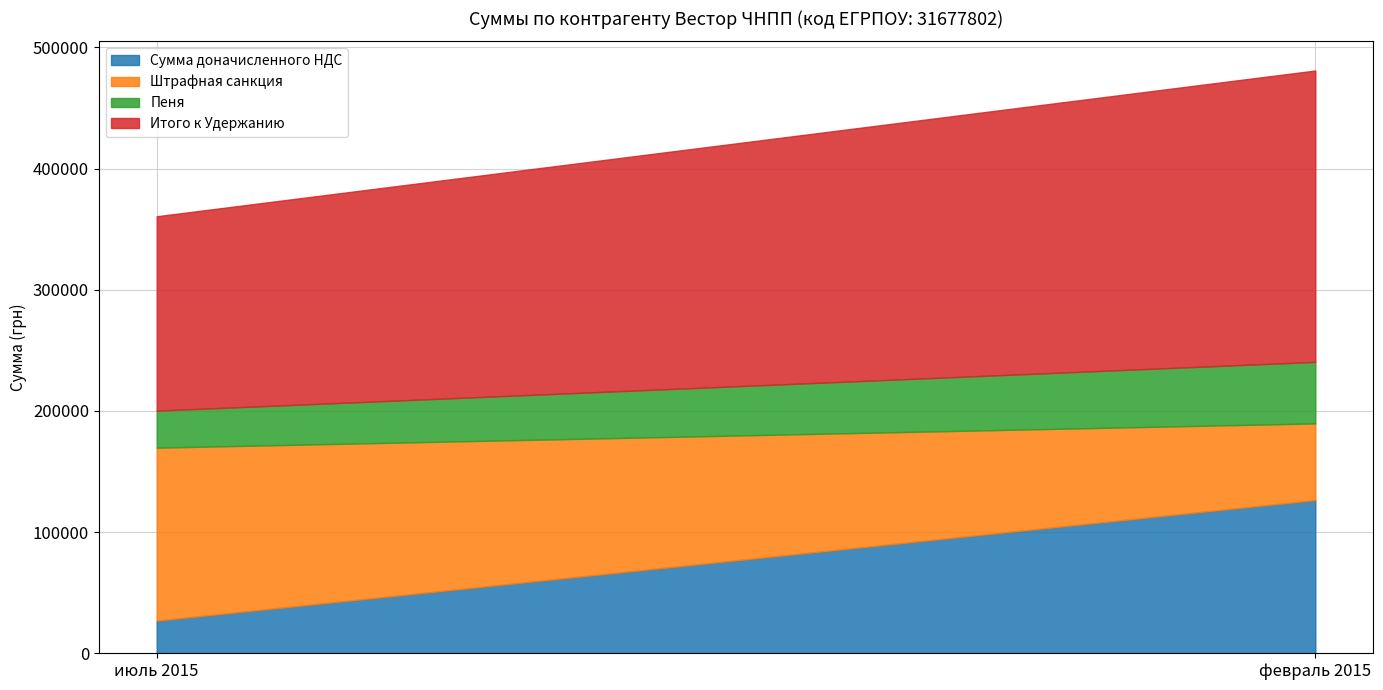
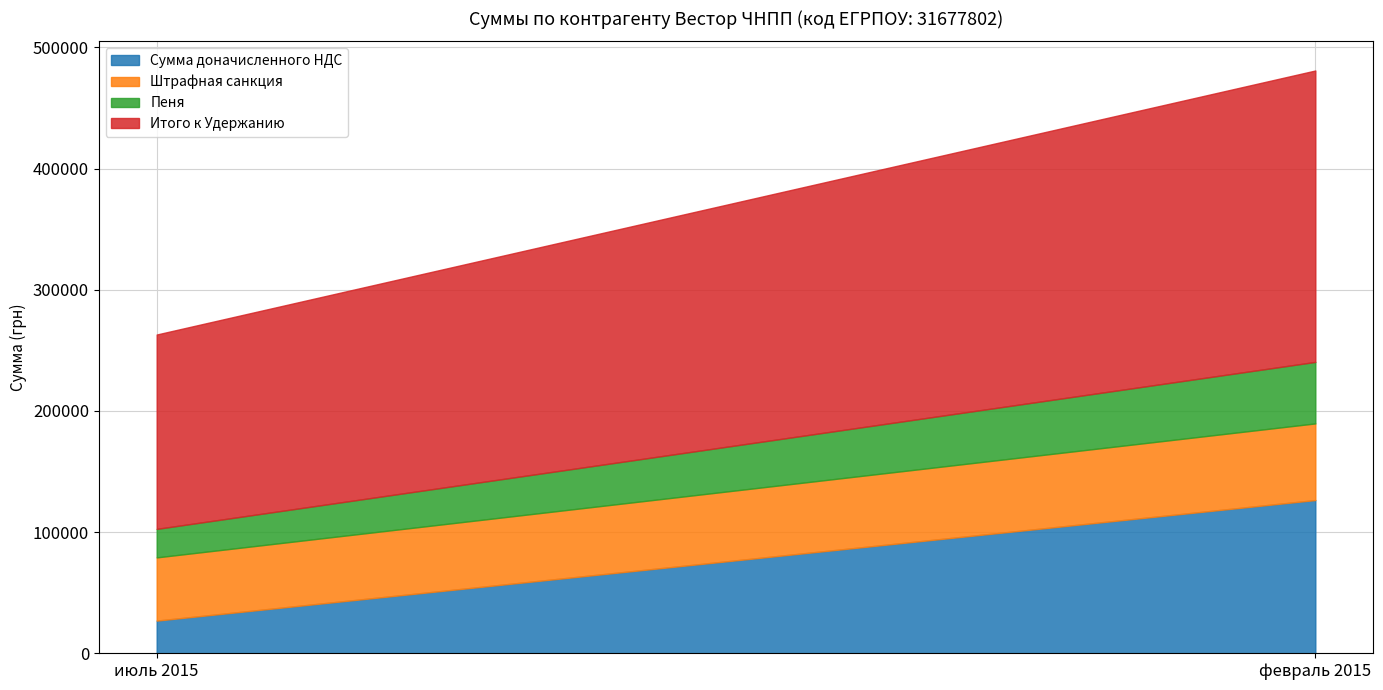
Штрафная санкция, июль 2015: 143000 -> 52000
Пеня, июль 2015: 31000 -> 24000
